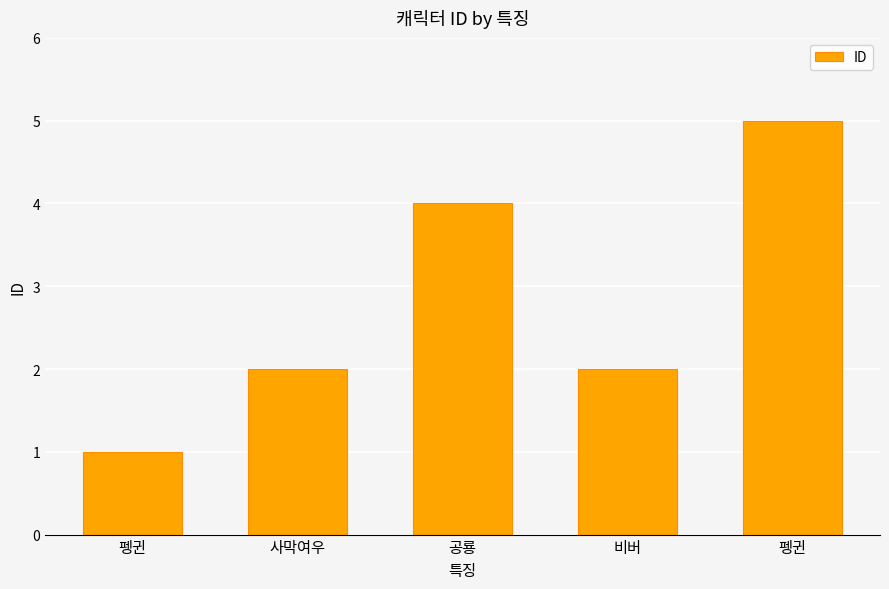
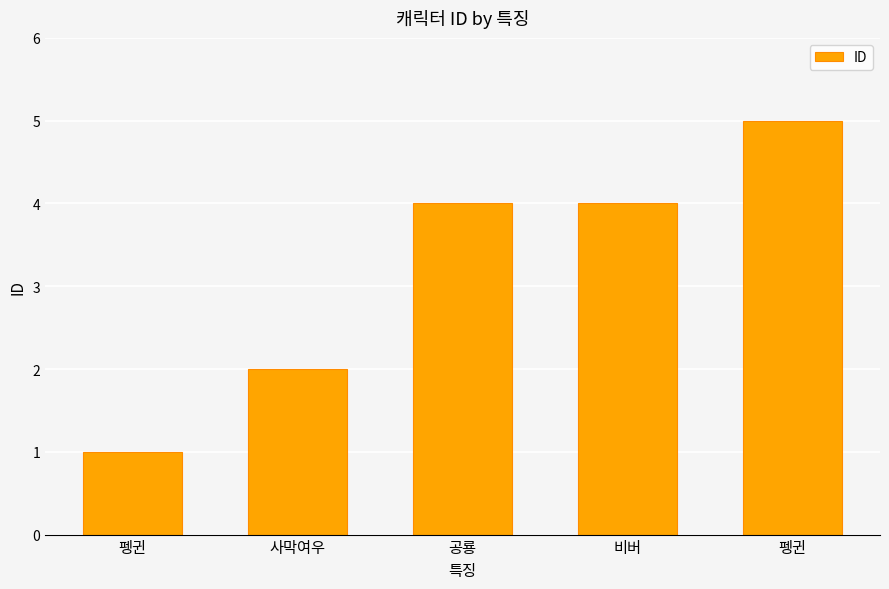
비버: 2 -> 4
